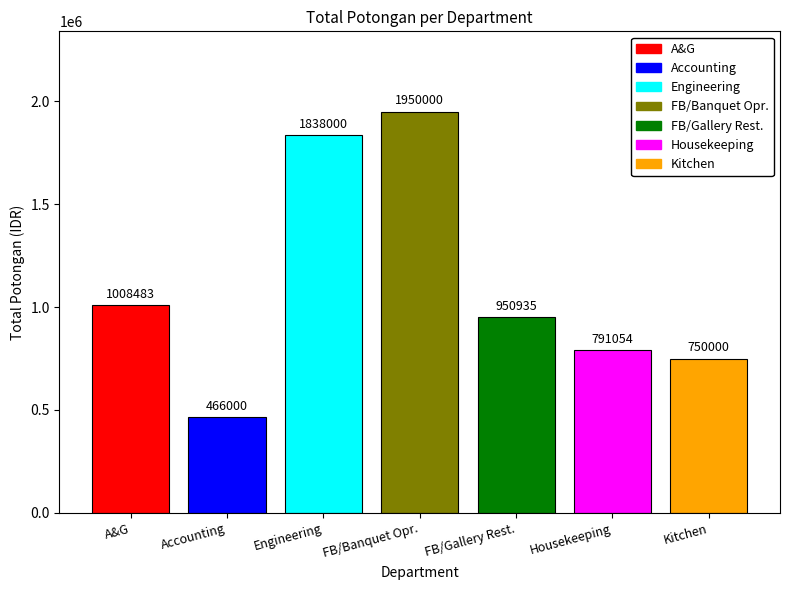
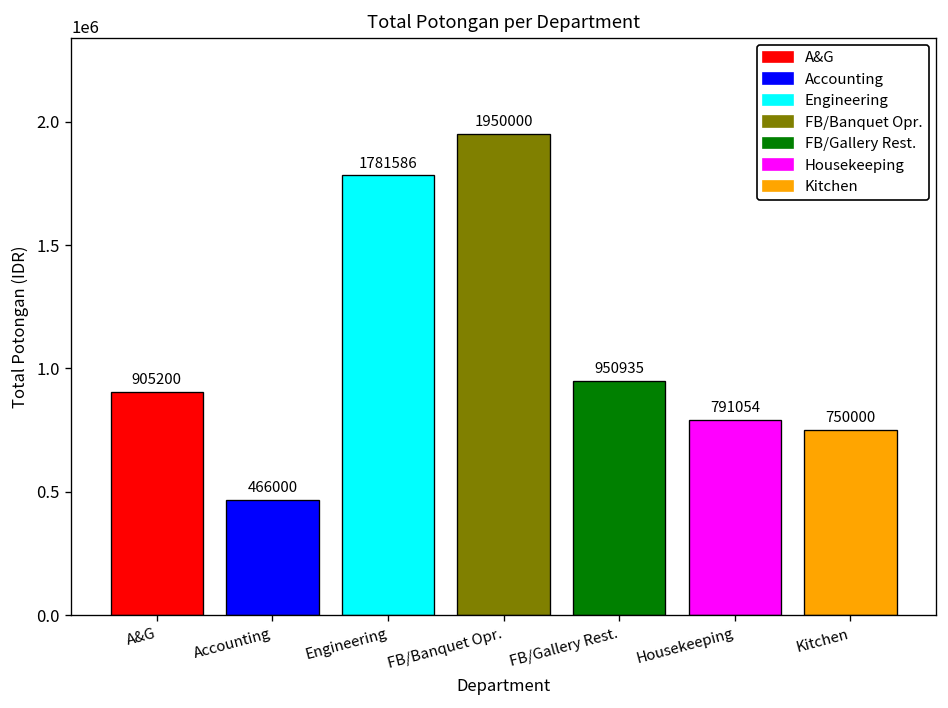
A&G: 1008483 -> 905200
Engineering: 1838000 -> 1781586
